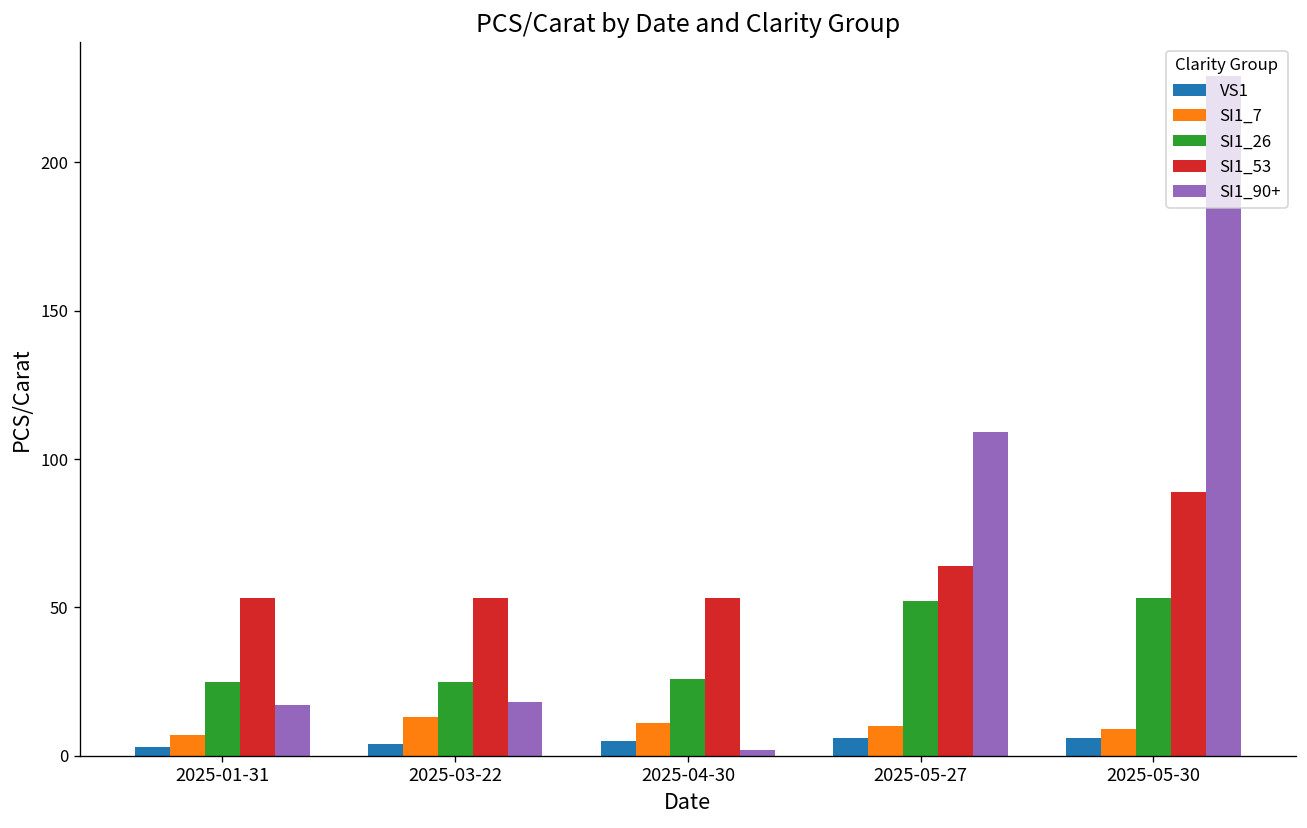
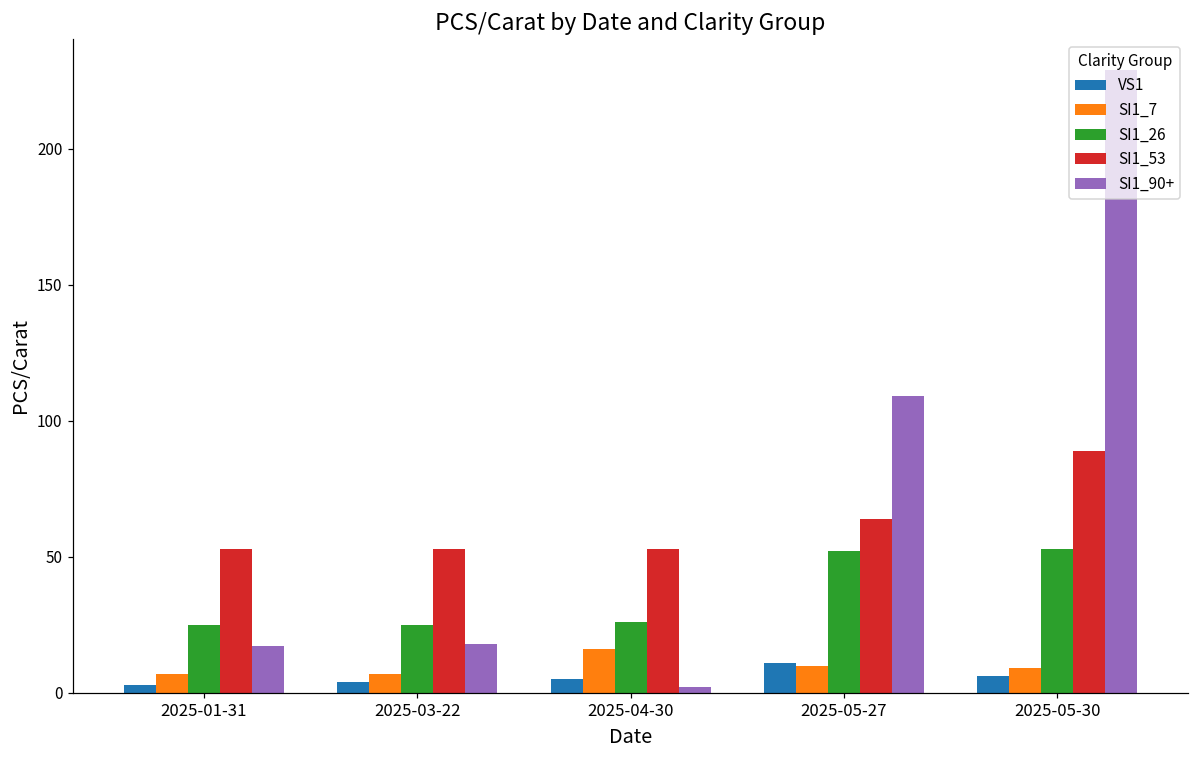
SI1_7, 2025-03-22: 13 -> 7
SI1_7, 2025-04-30: 11 -> 16
VS1, 2025-05-27: 6 -> 11
